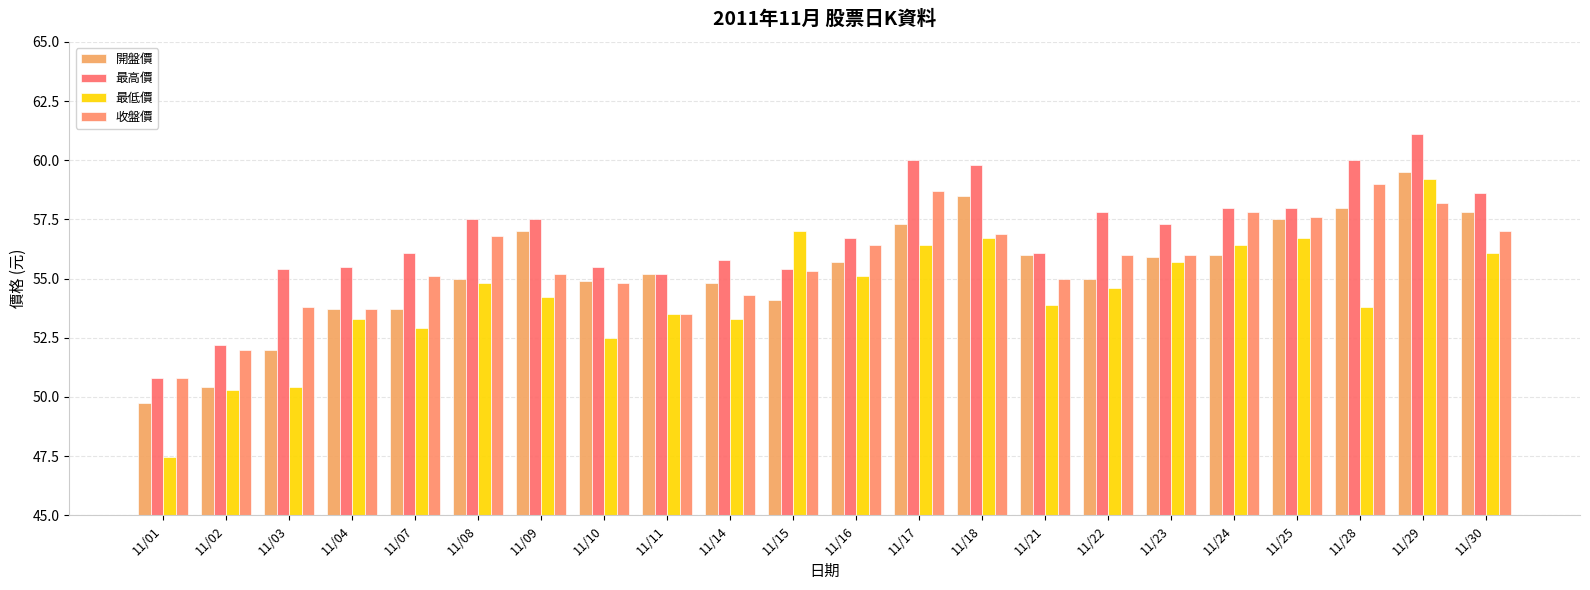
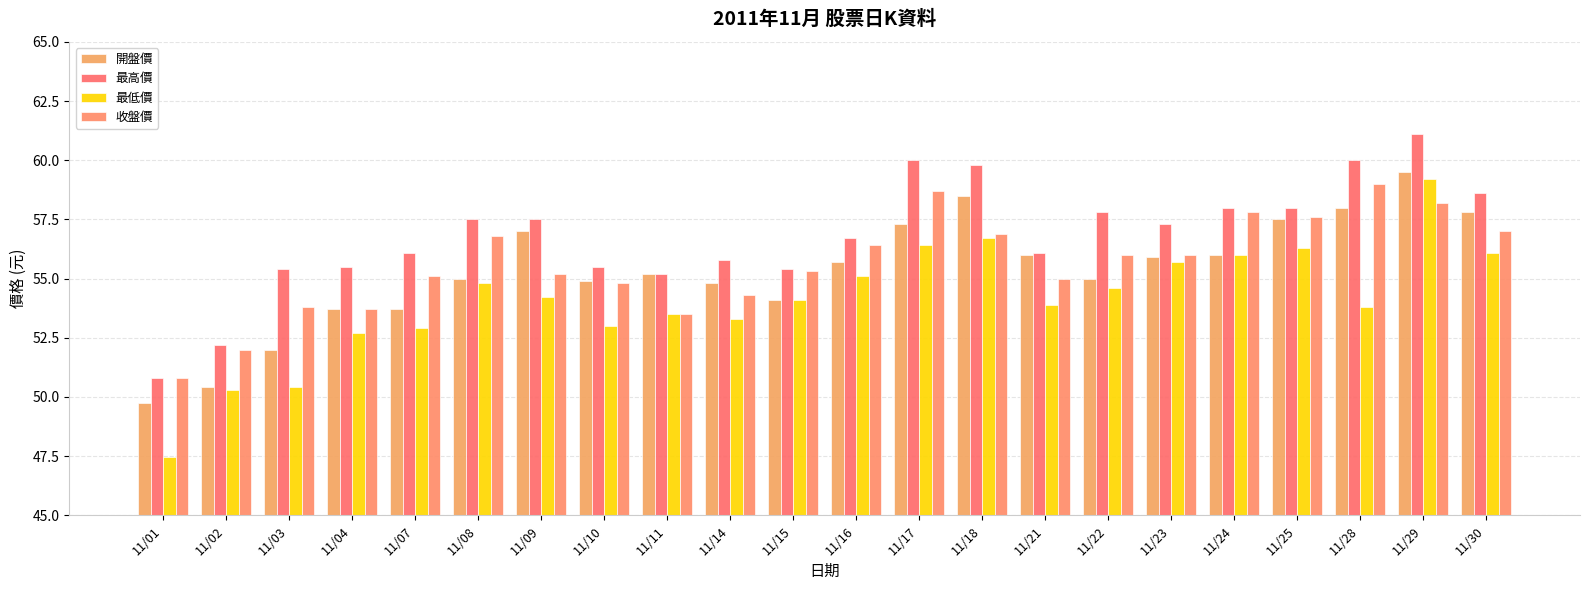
最低價, 11/04: 53.3 -> 52.7
最低價, 11/10: 52.5 -> 53.0
最低價, 11/15: 57.0 -> 54.1
最低價, 11/24: 56.4 -> 56.0
最低價, 11/25: 56.7 -> 56.3
